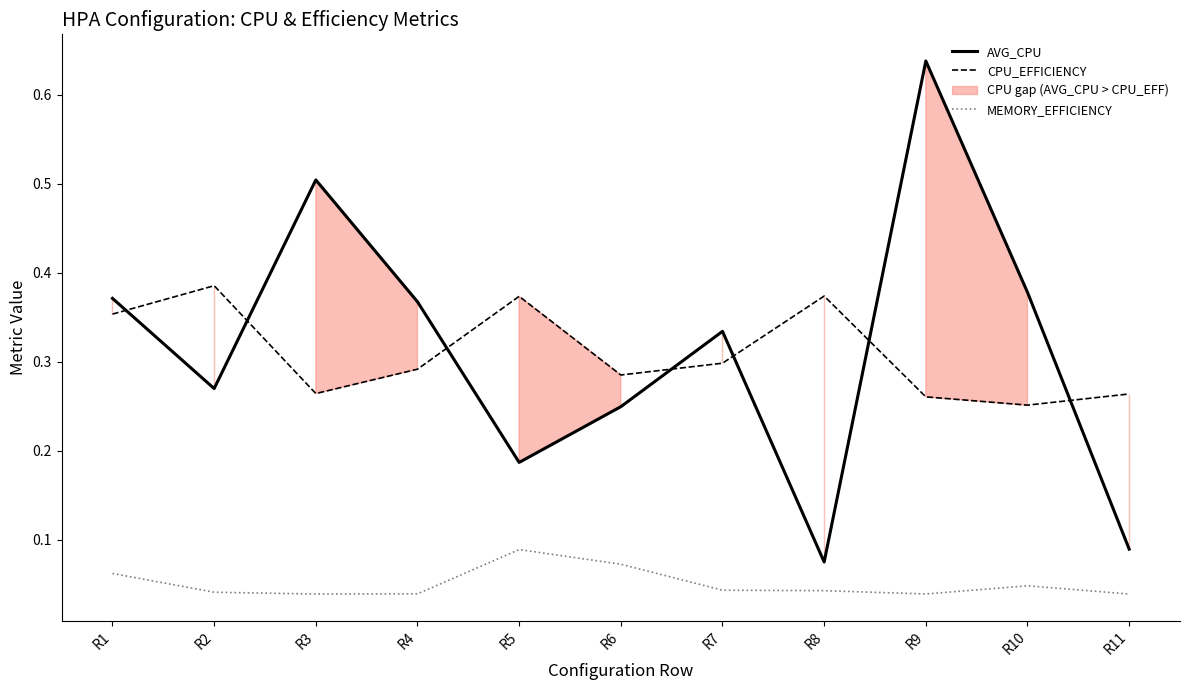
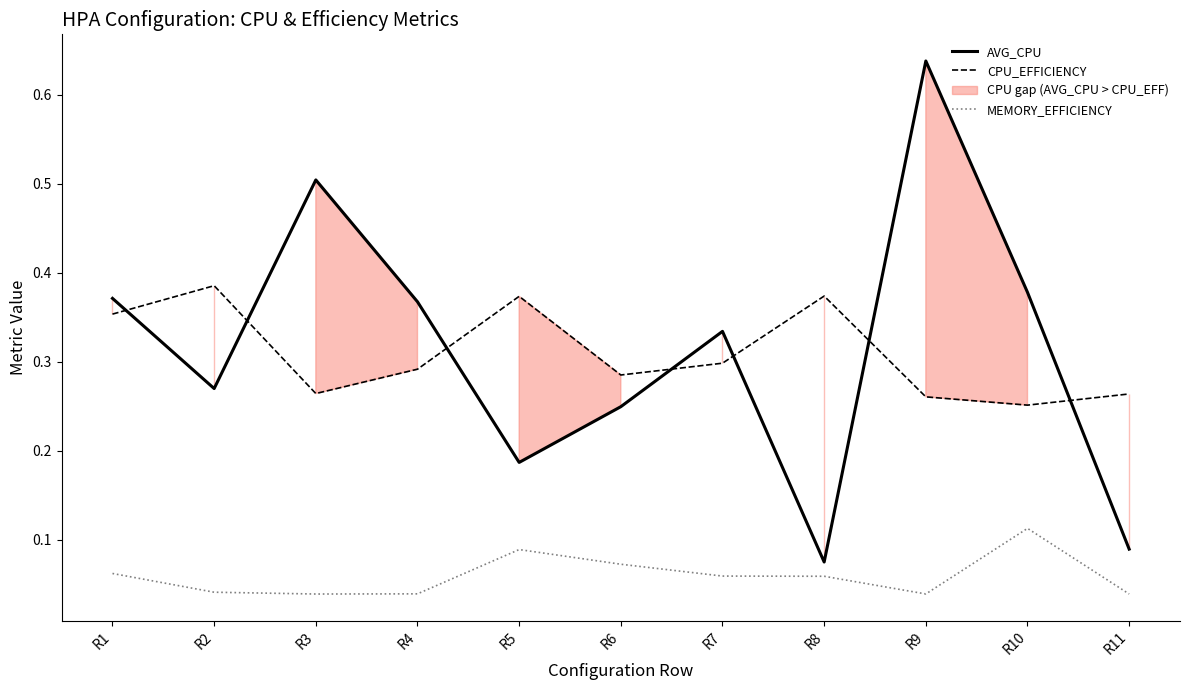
MEMORY_EFFICIENCY, R7: 0.04 -> 0.06
MEMORY_EFFICIENCY, R8: 0.04 -> 0.06
MEMORY_EFFICIENCY, R10: 0.05 -> 0.11
